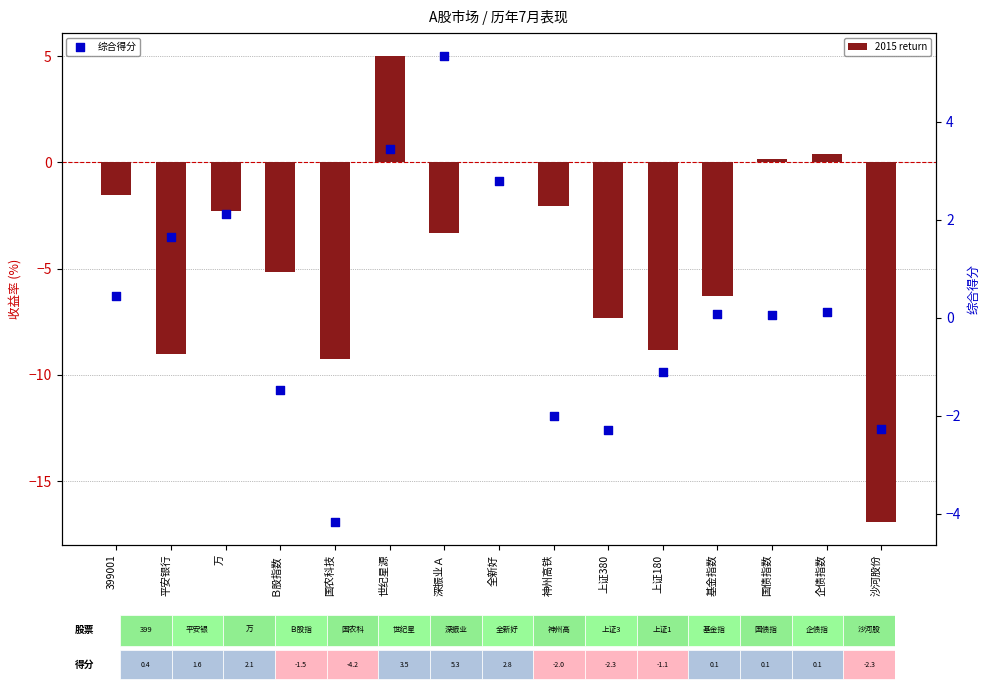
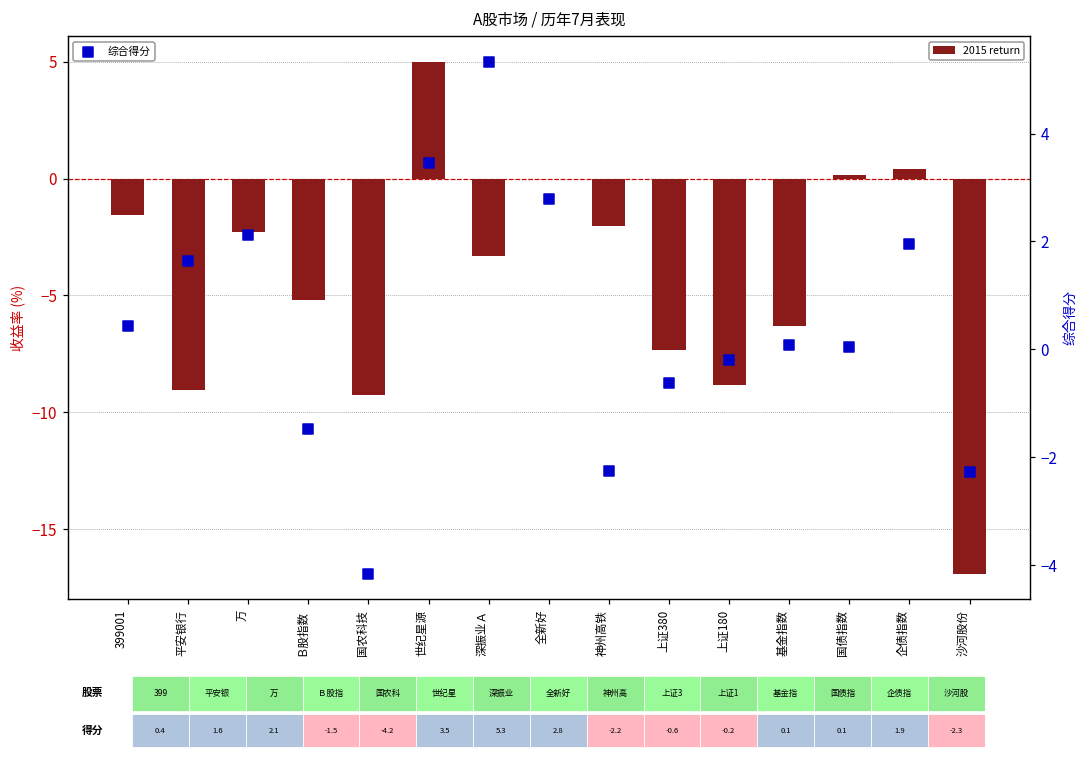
综合得分, 神州高铁: -2.0 -> -2.2
综合得分, 上证380: -2.3 -> -0.6
综合得分, 上证180: -1.1 -> -0.2
综合得分, 企债指数: 0.1 -> 1.9
